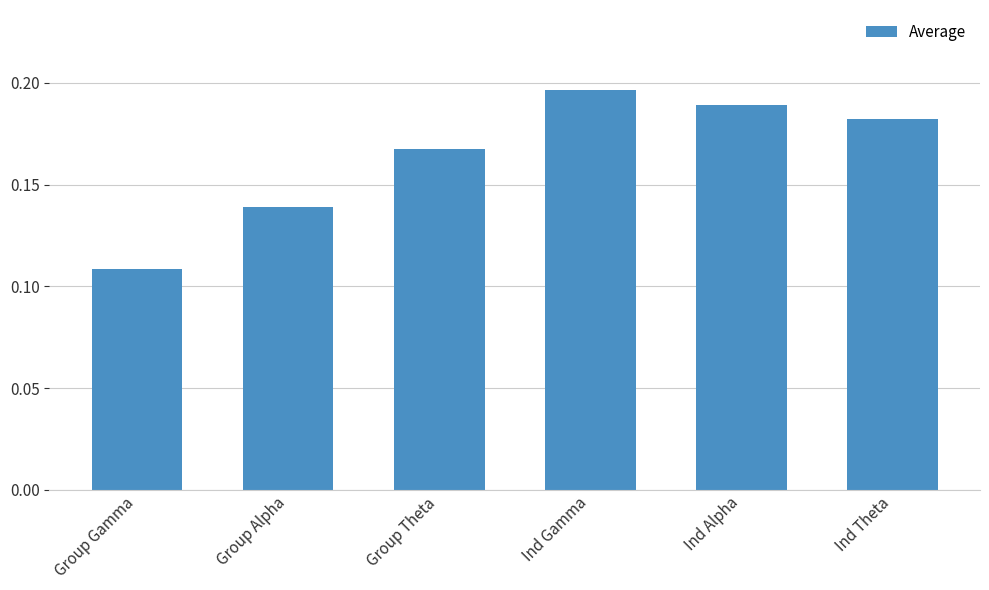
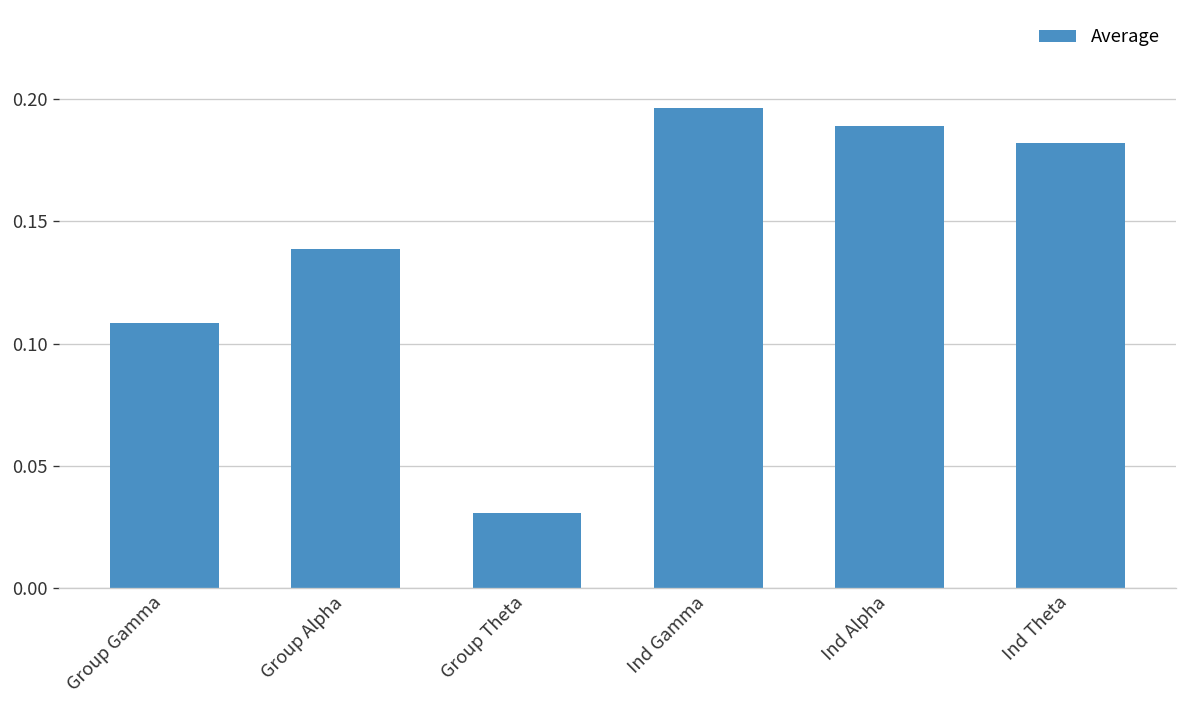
Group Theta: 0.167 -> 0.031
